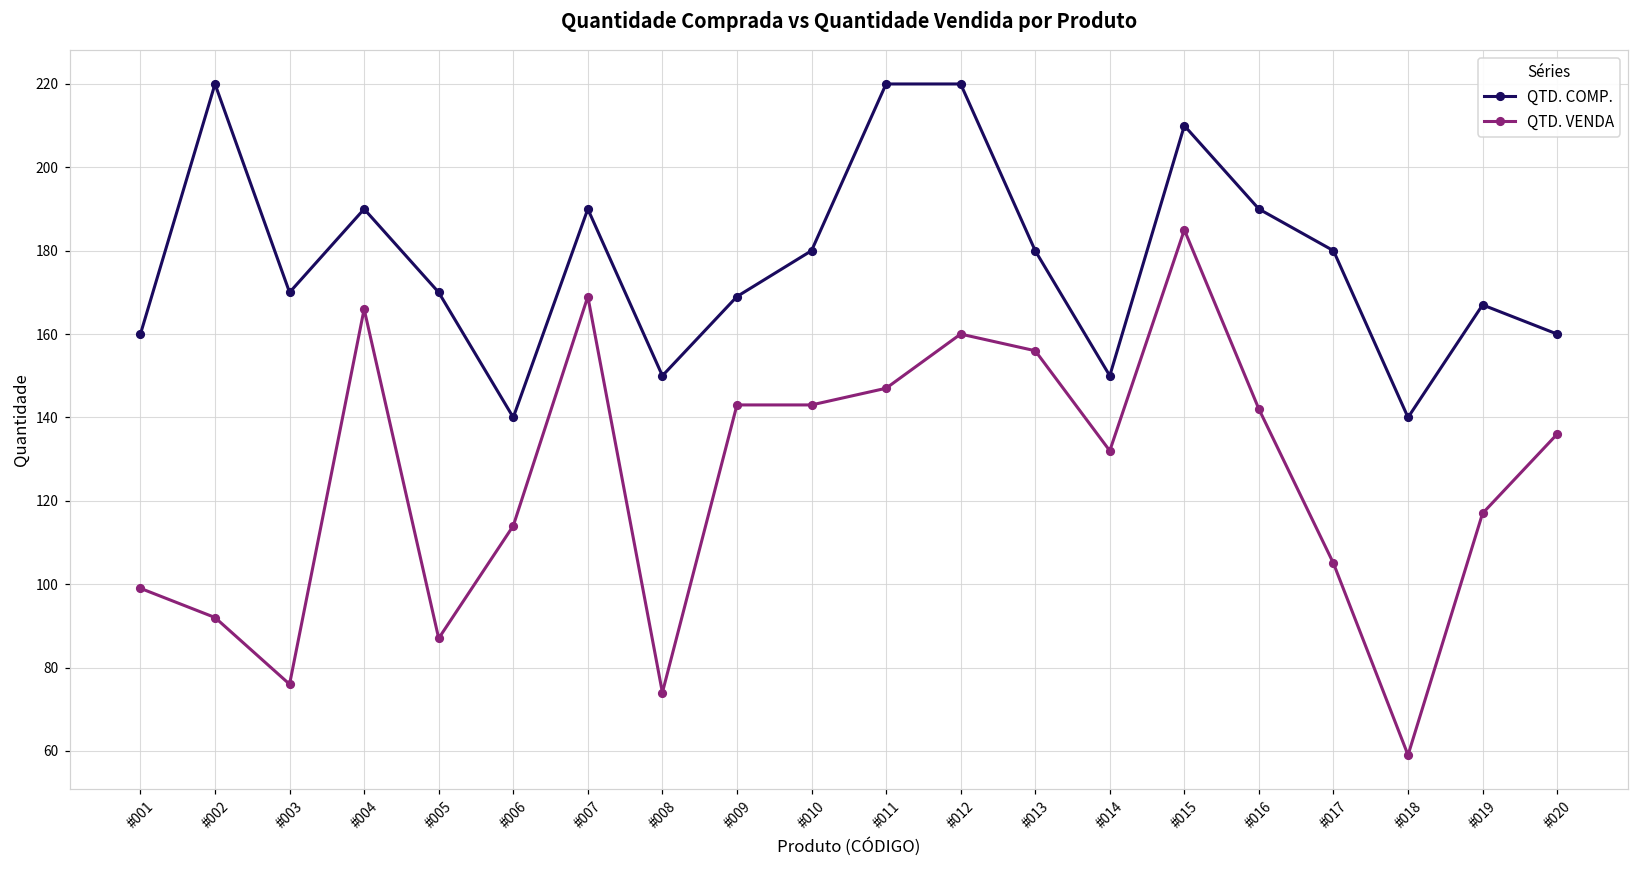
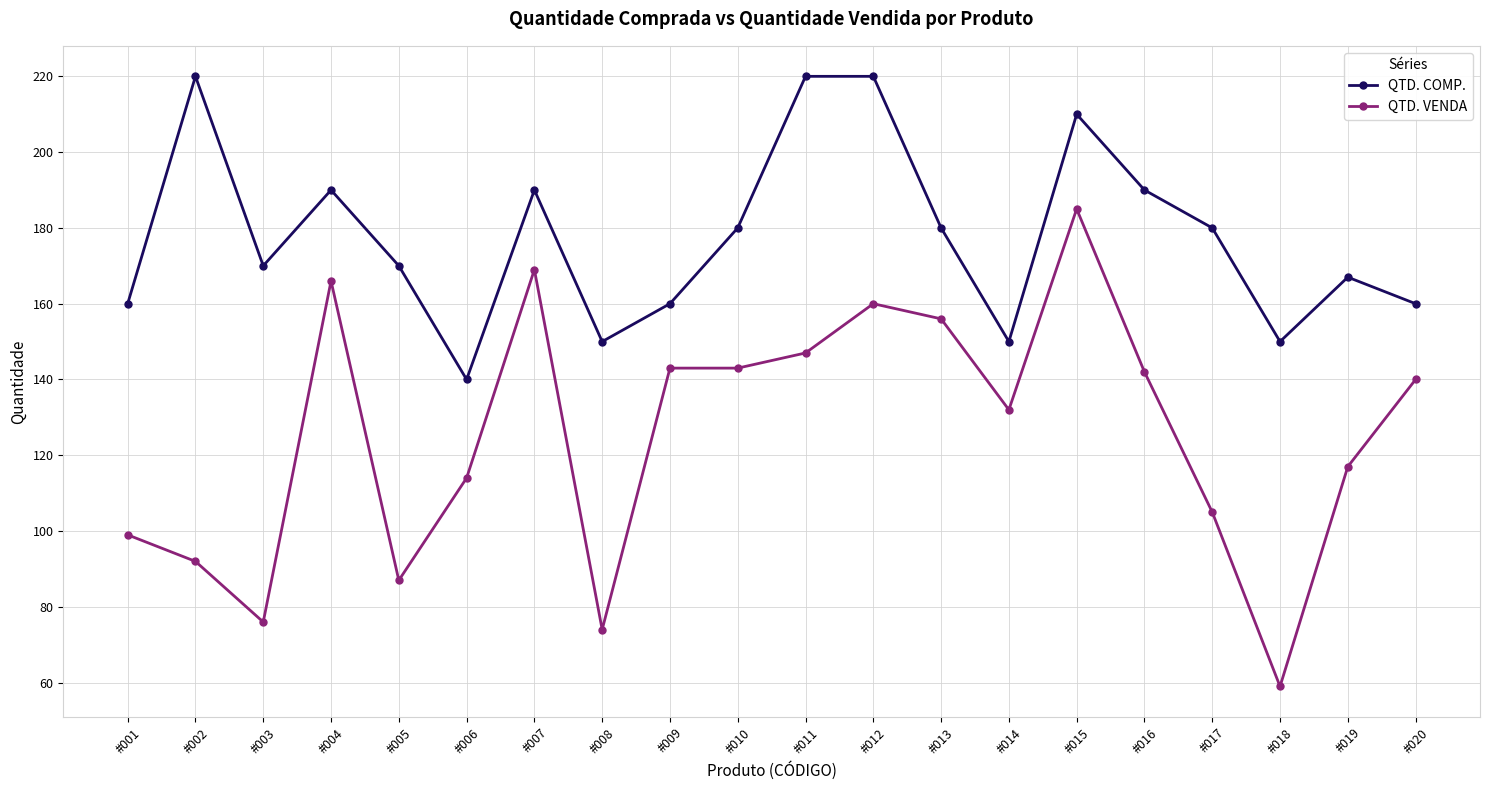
QTD. COMP., #009: 169 -> 160
QTD. COMP., #018: 140 -> 150
QTD. VENDA, #020: 136 -> 140
